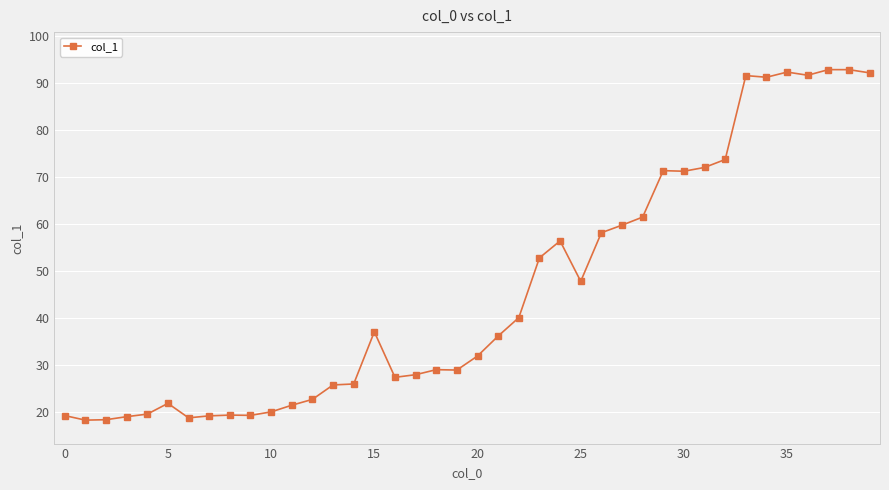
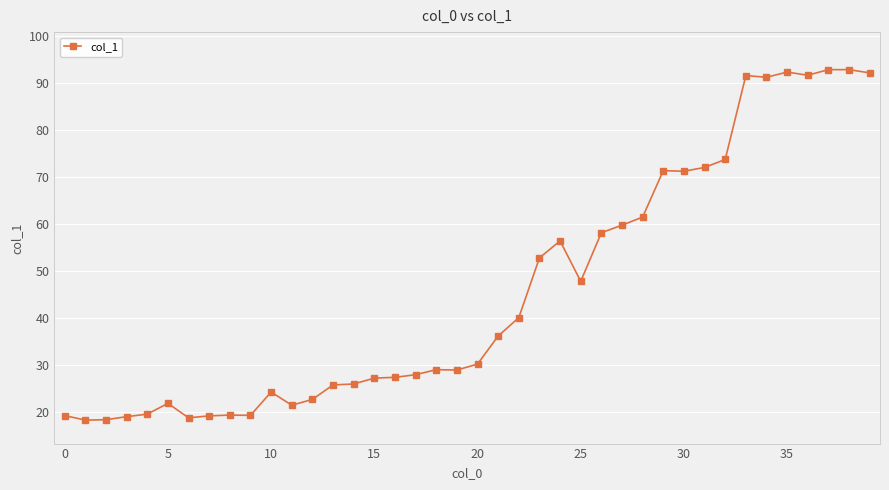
10: 20 -> 24
15: 37 -> 27
20: 32 -> 30
